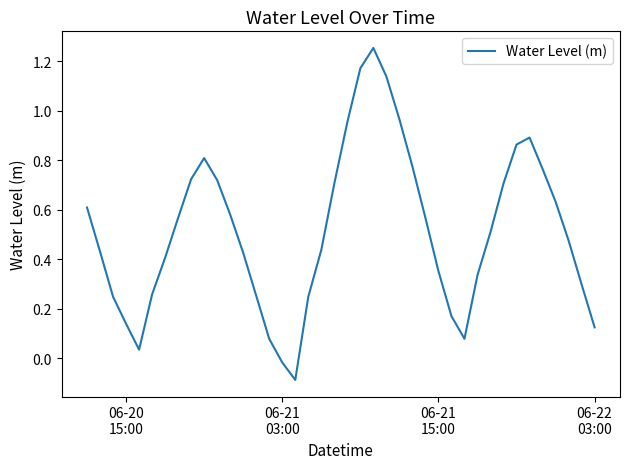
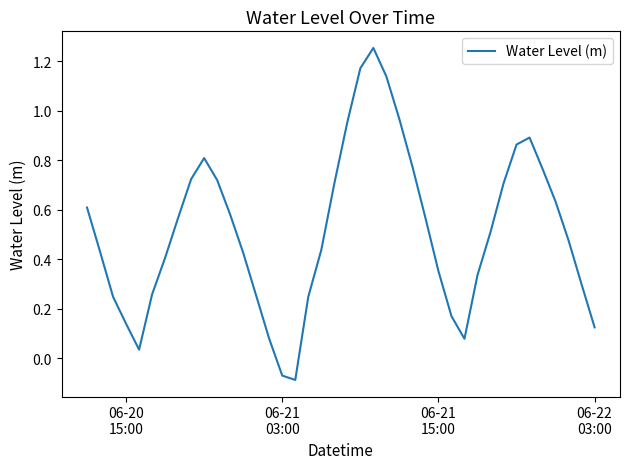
06-21 03:00: -0.02 -> -0.07
